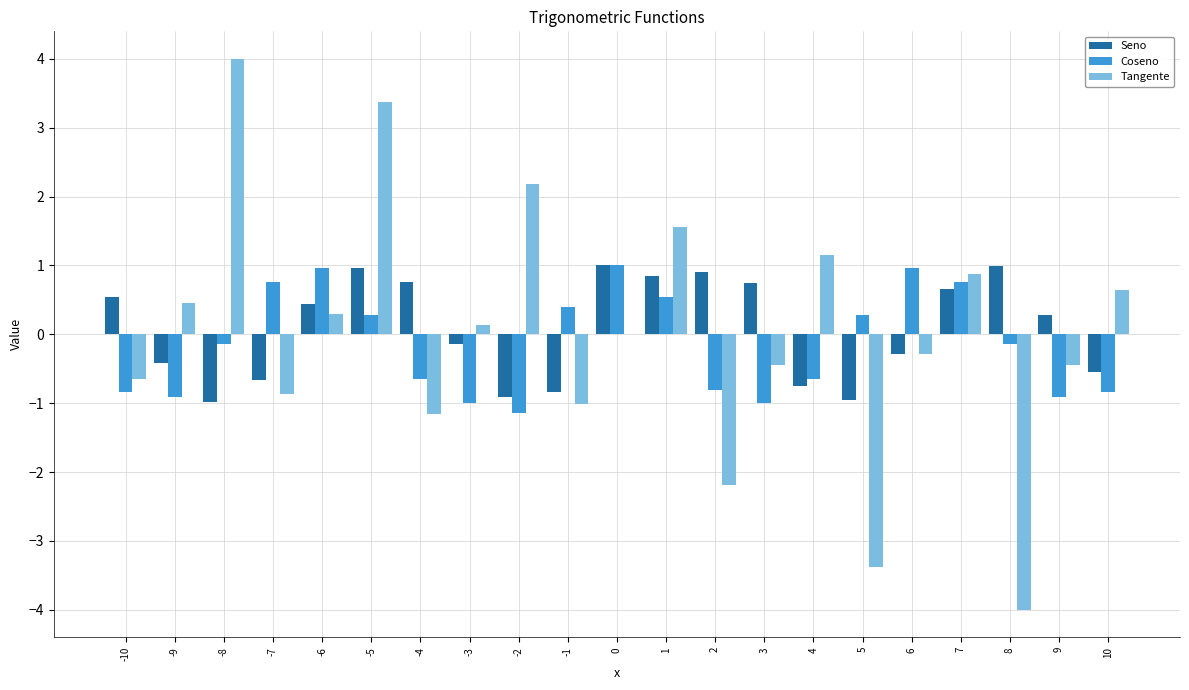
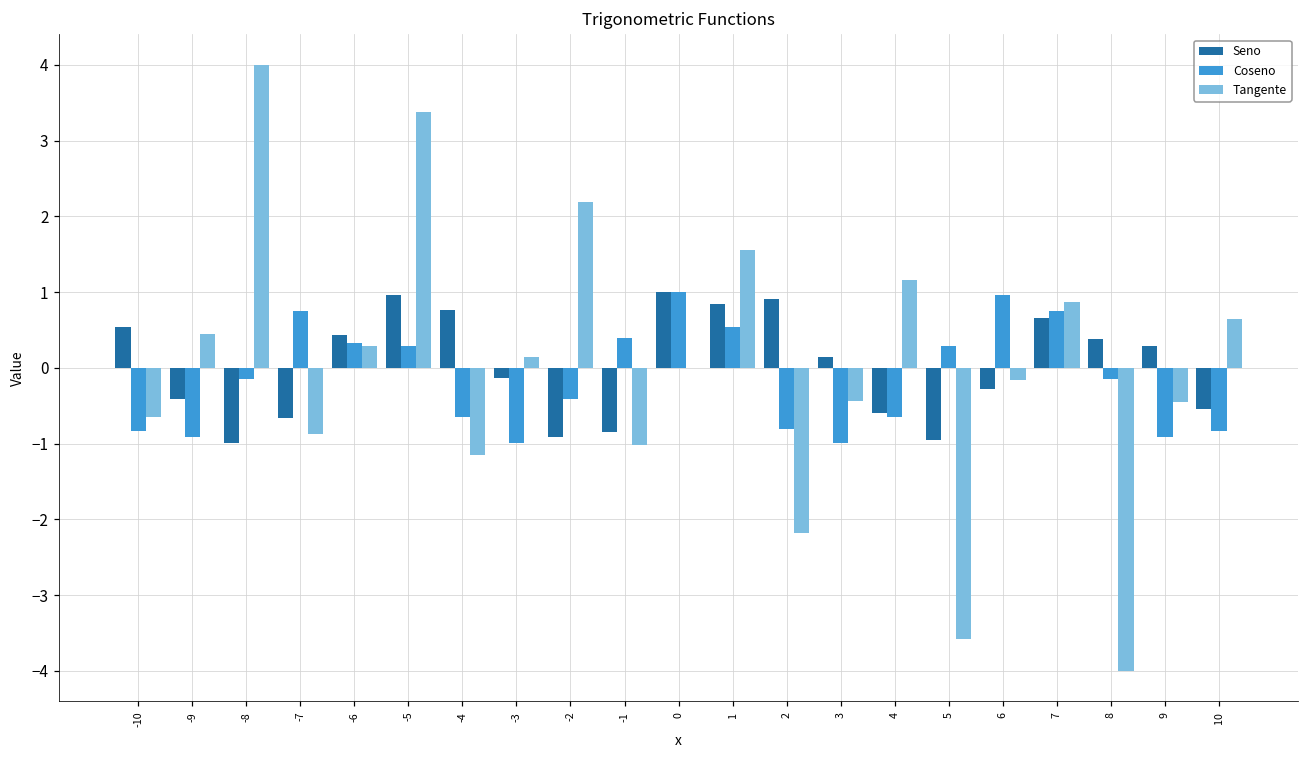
Coseno, -6: 1.0 -> 0.3
Coseno, -2: -1.1 -> -0.4
Seno, 3: 0.7 -> 0.1
Seno, 4: -0.8 -> -0.6
Tangente, 5: -3.4 -> -3.6
Tangente, 6: -0.3 -> -0.2
Seno, 8: 1.0 -> 0.4
